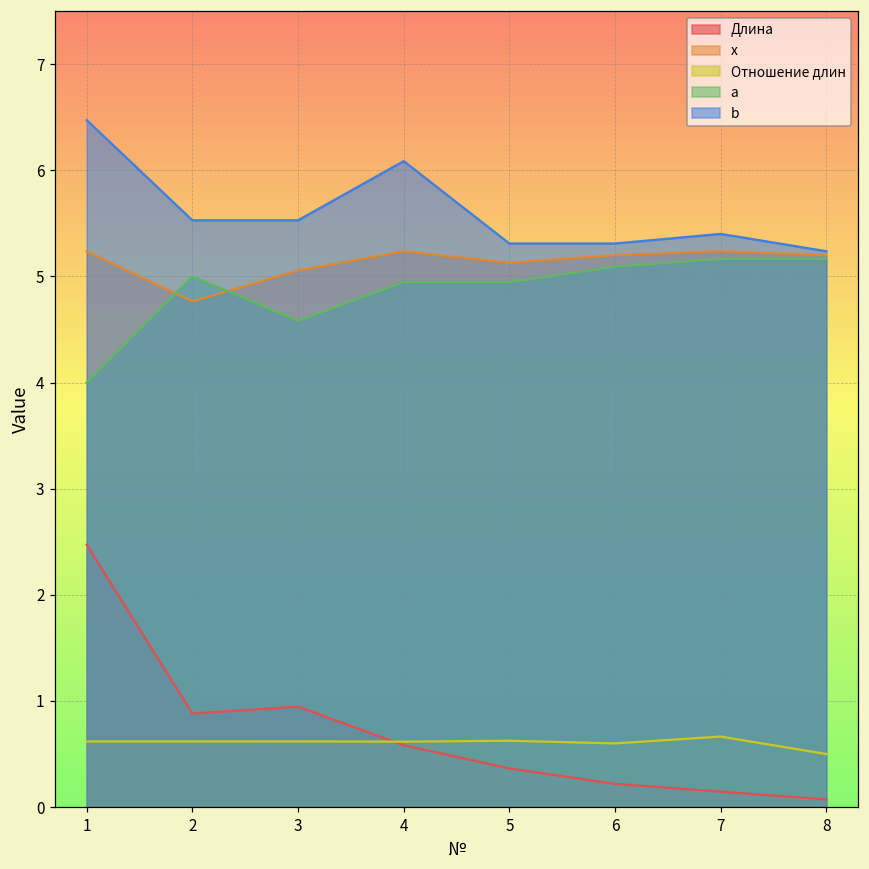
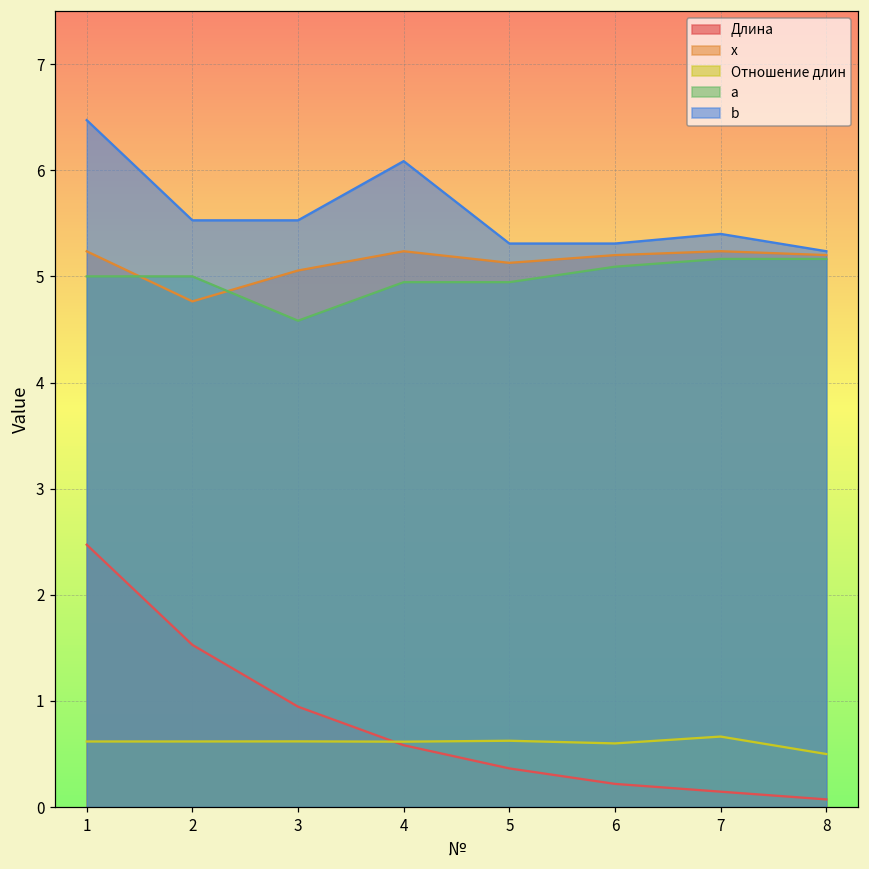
a, 1: 4 -> 5
Длина, 2: 0.9 -> 1.5
